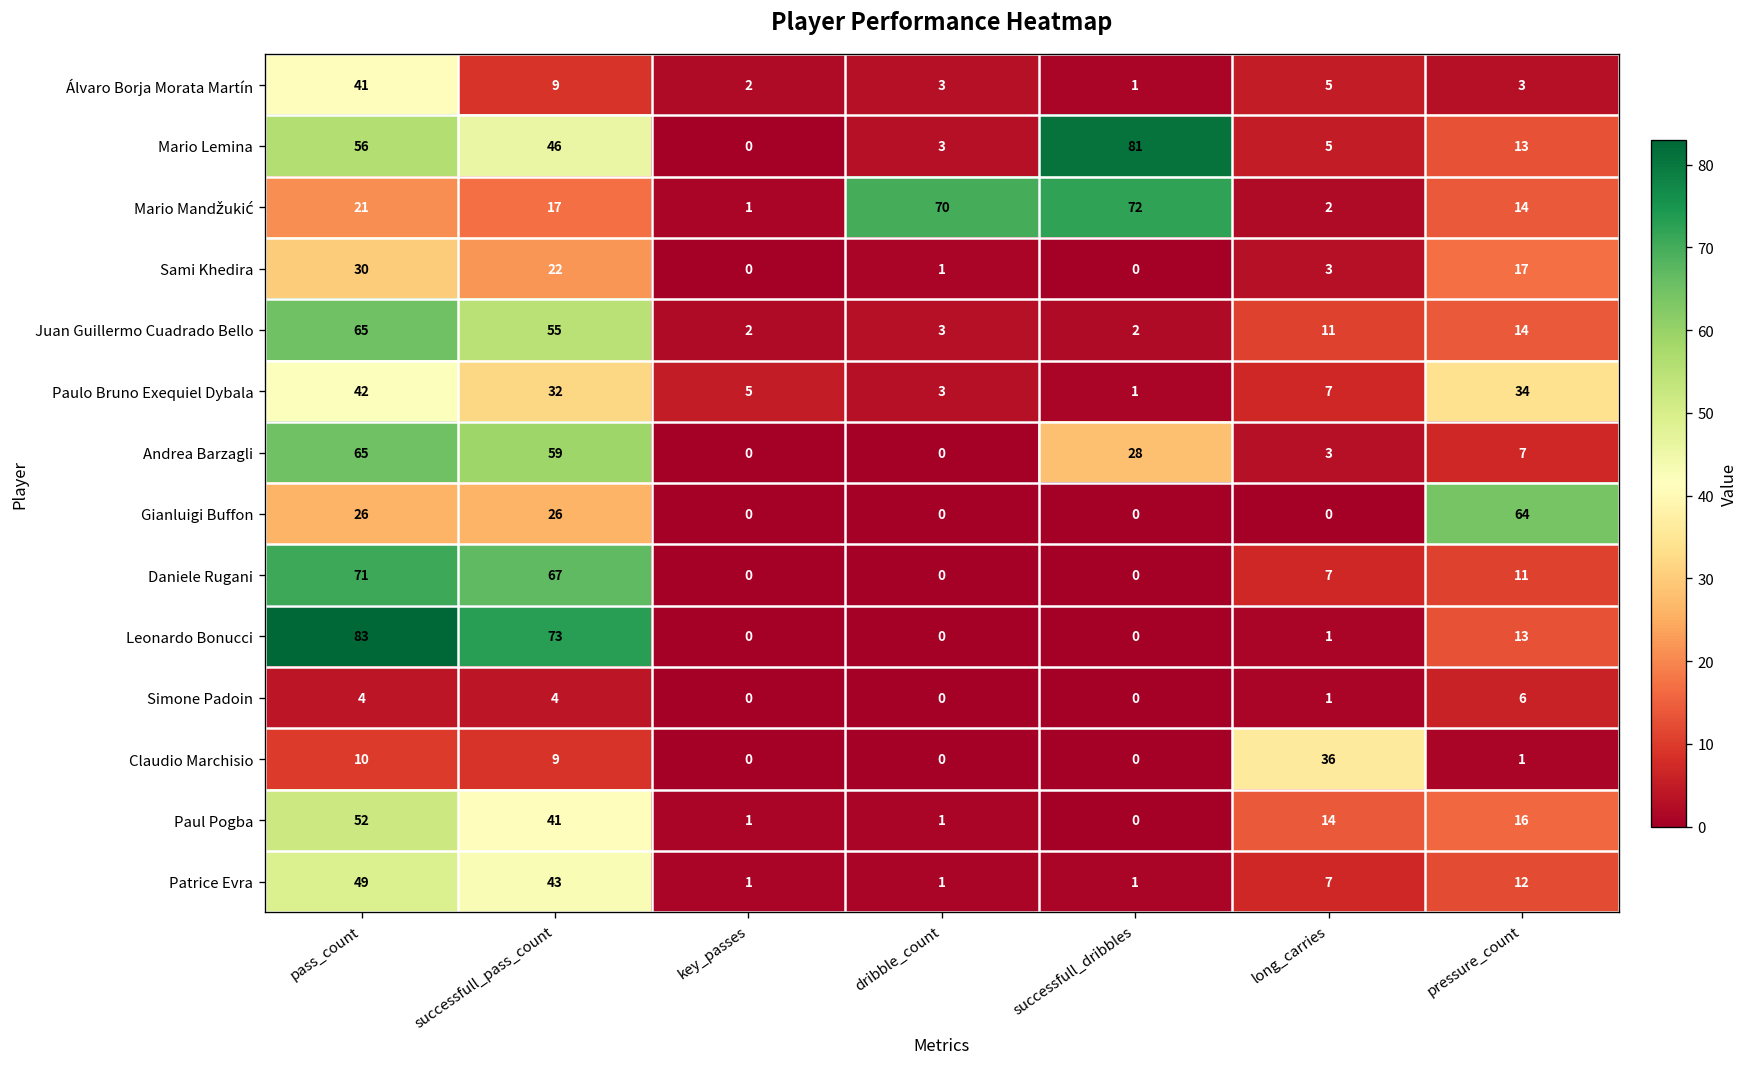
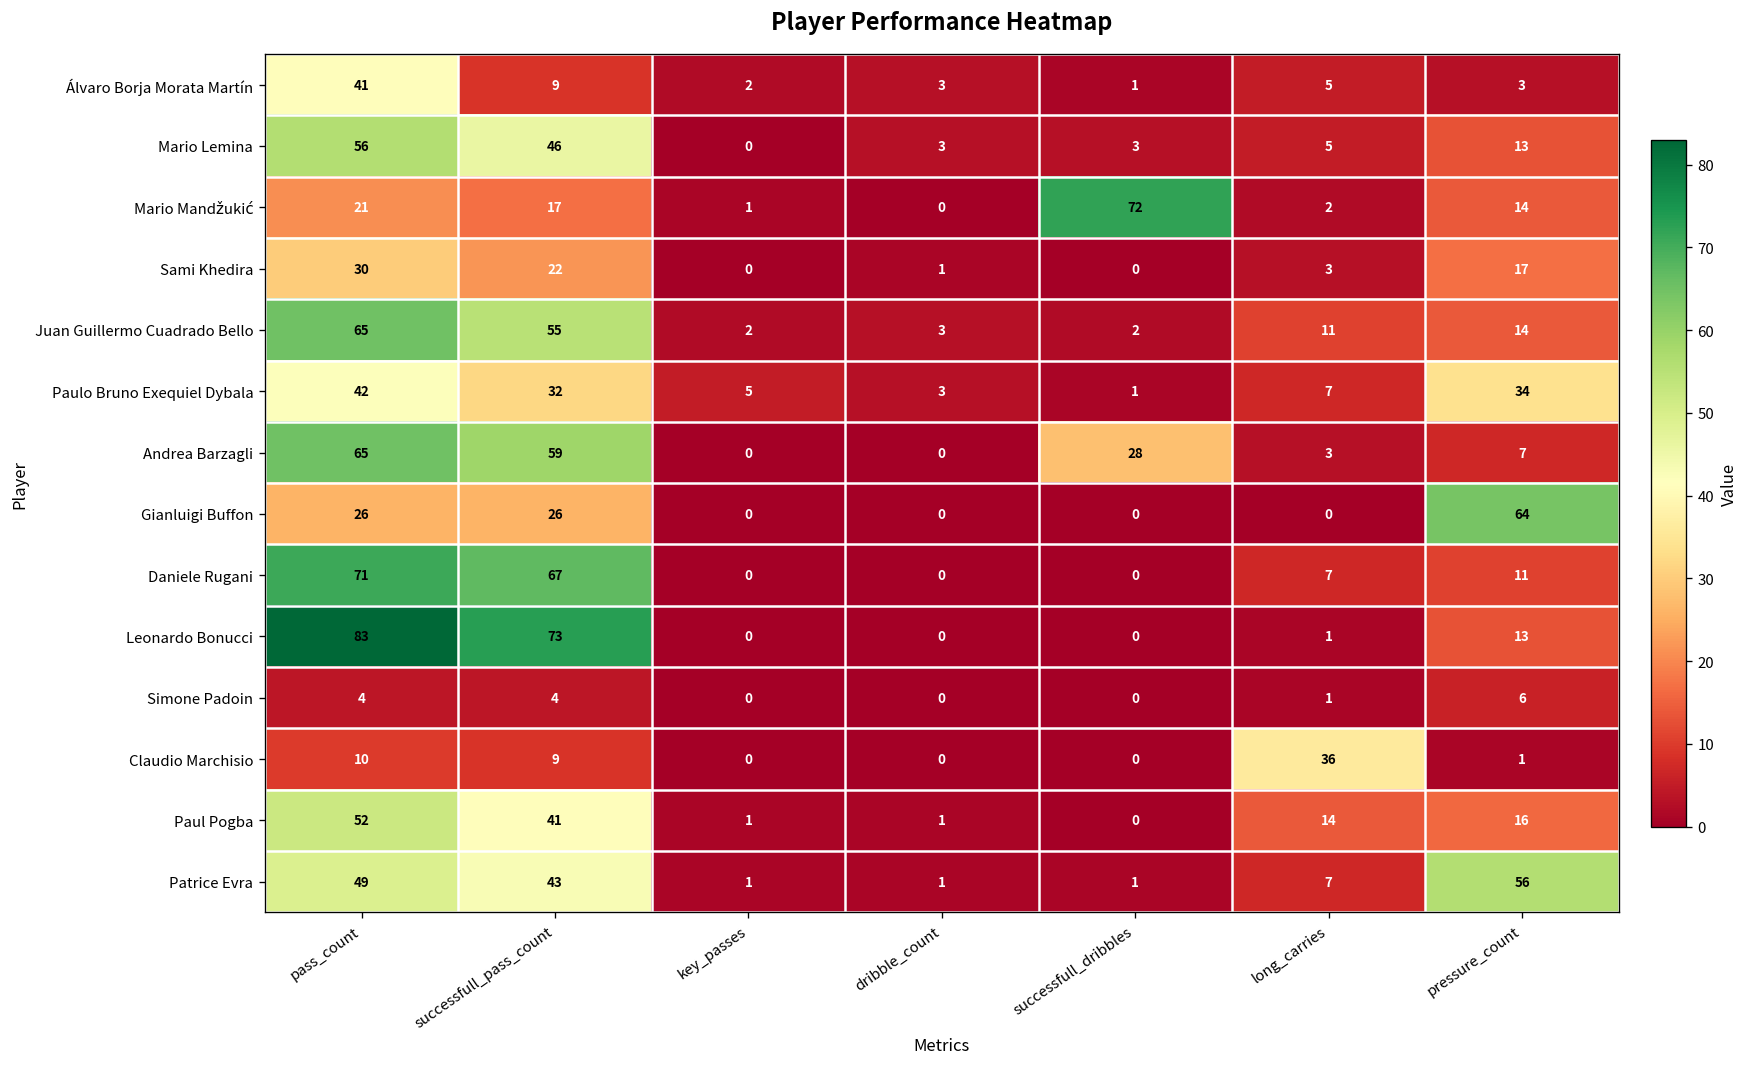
Mario Lemina, successfull_dribbles: 81 -> 3
Mario Mandžukić, dribble_count: 70 -> 0
Patrice Evra, pressure_count: 12 -> 56
